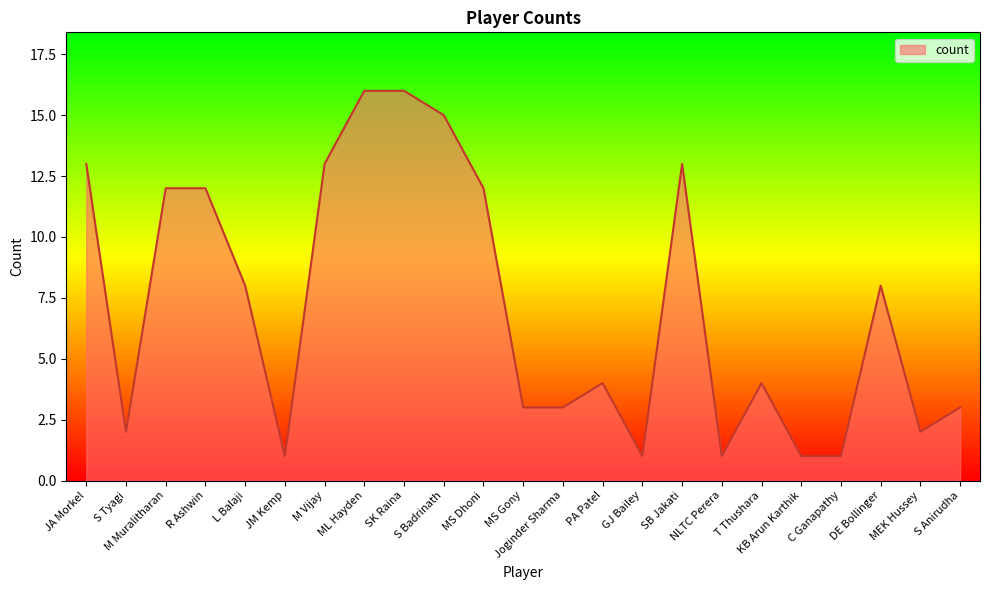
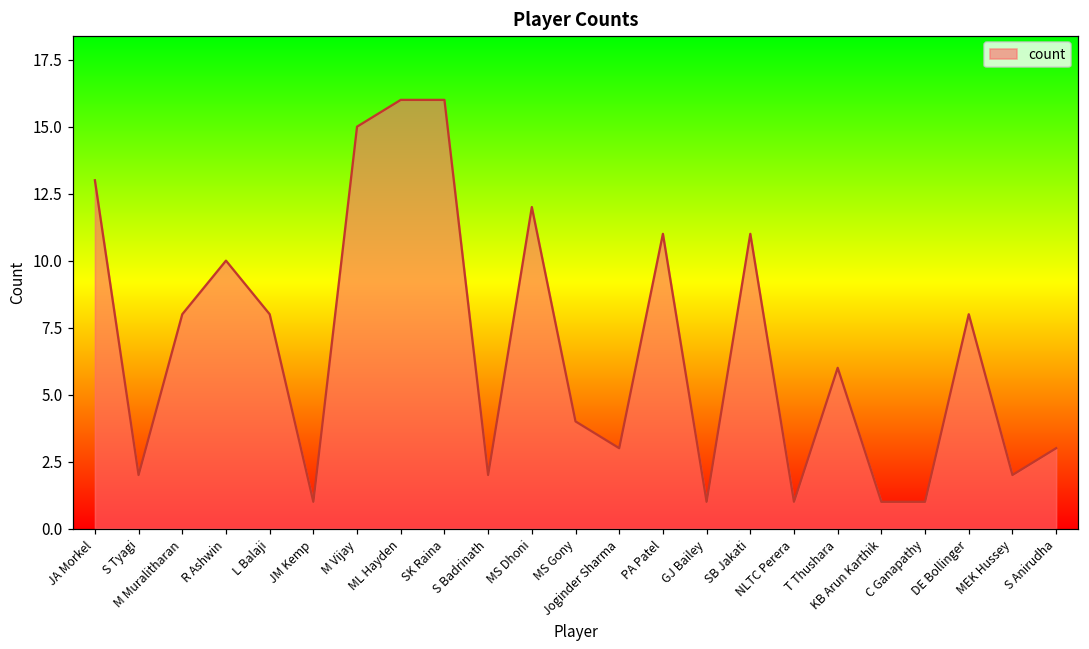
M Muralitharan: 12 -> 8
R Ashwin: 12 -> 10
M Vijay: 13 -> 15
S Badrinath: 15 -> 2
MS Gony: 3 -> 4
PA Patel: 4 -> 11
SB Jakati: 13 -> 11
T Thushara: 4 -> 6
